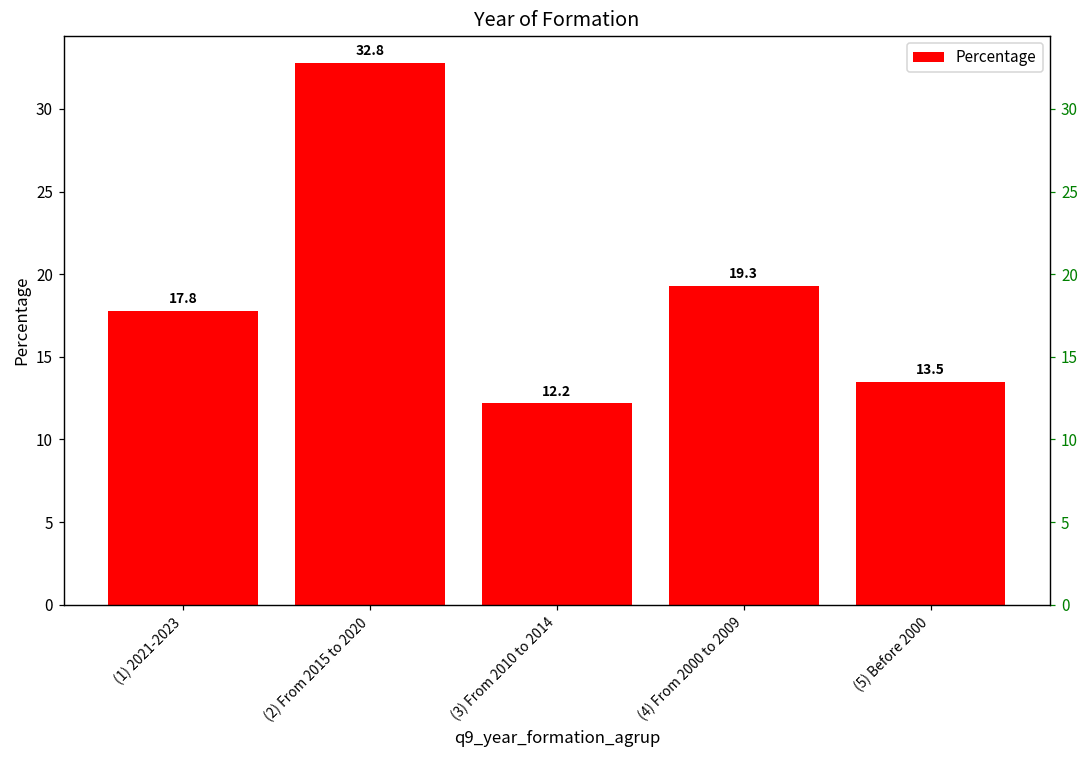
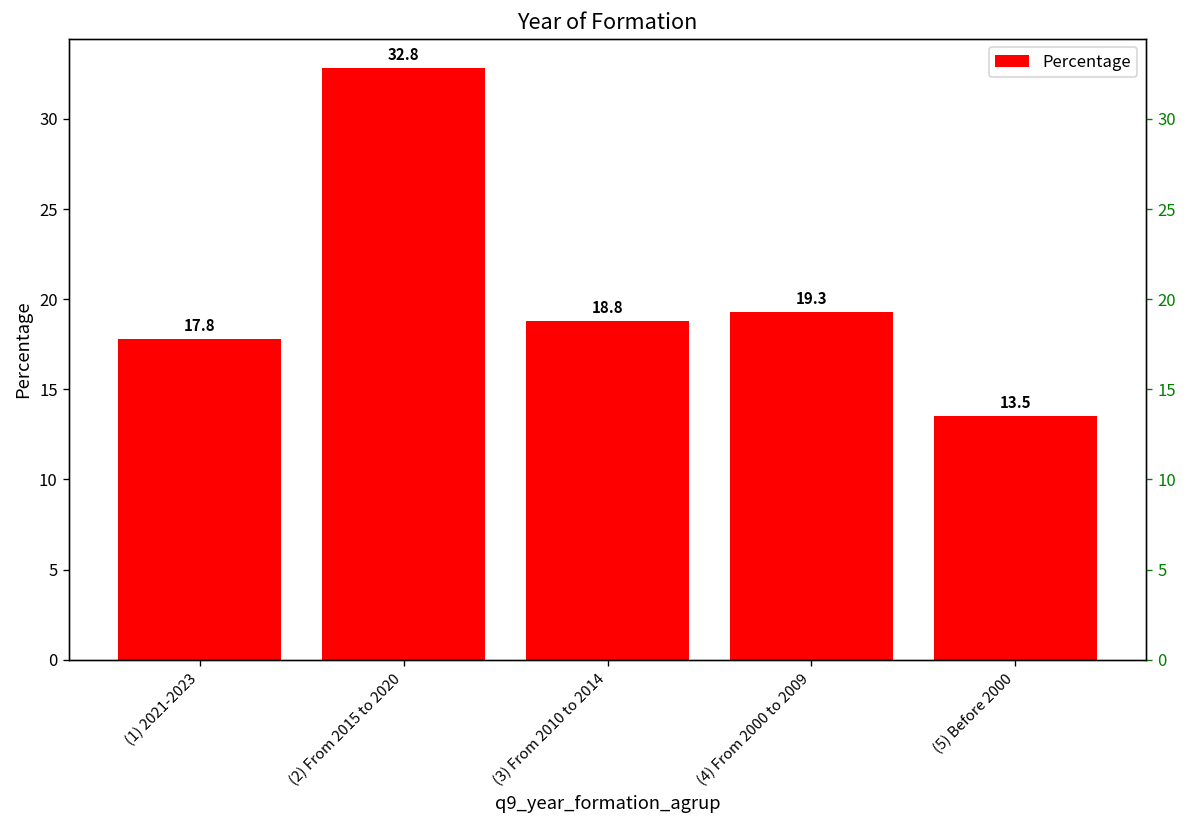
(3) From 2010 to 2014: 12.2 -> 18.8
